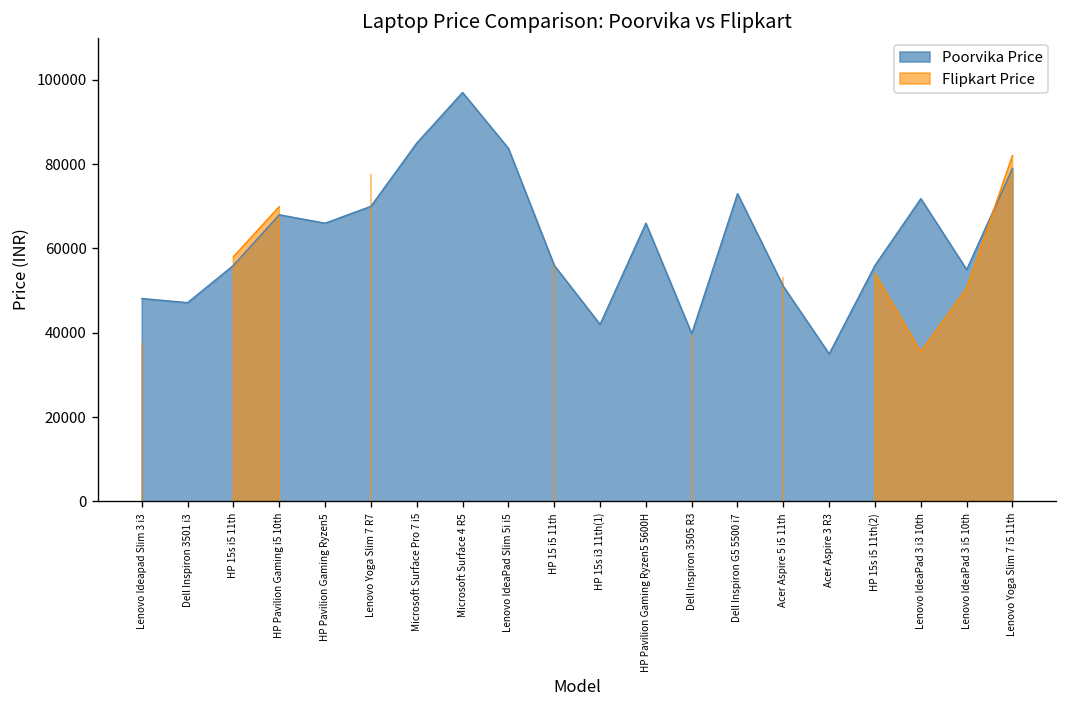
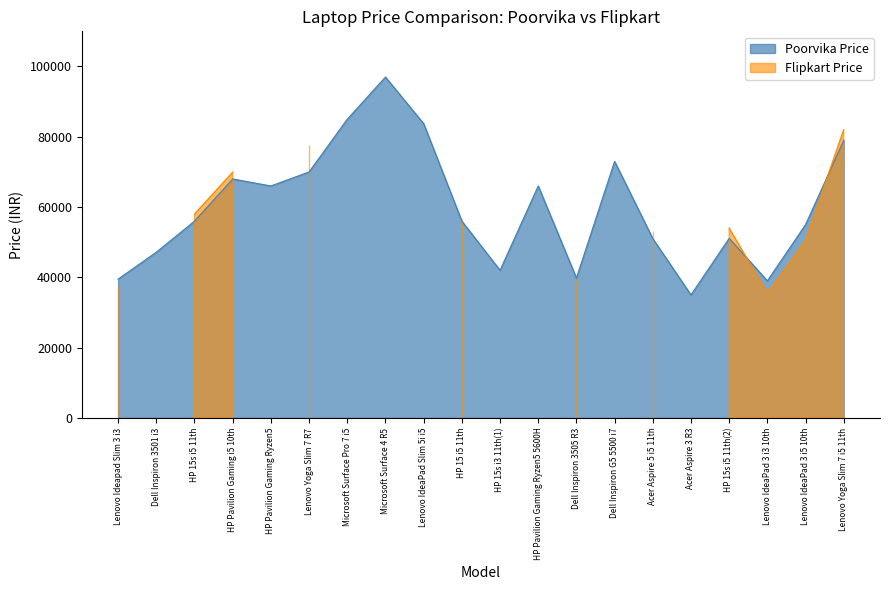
Poorvika Price, Lenovo Ideapad Slim 3 i3: 48000 -> 39000
Poorvika Price, HP 15s i5 11th(2): 56000 -> 51000
Poorvika Price, Lenovo IdeaPad 3 i3 10th: 72000 -> 39000
